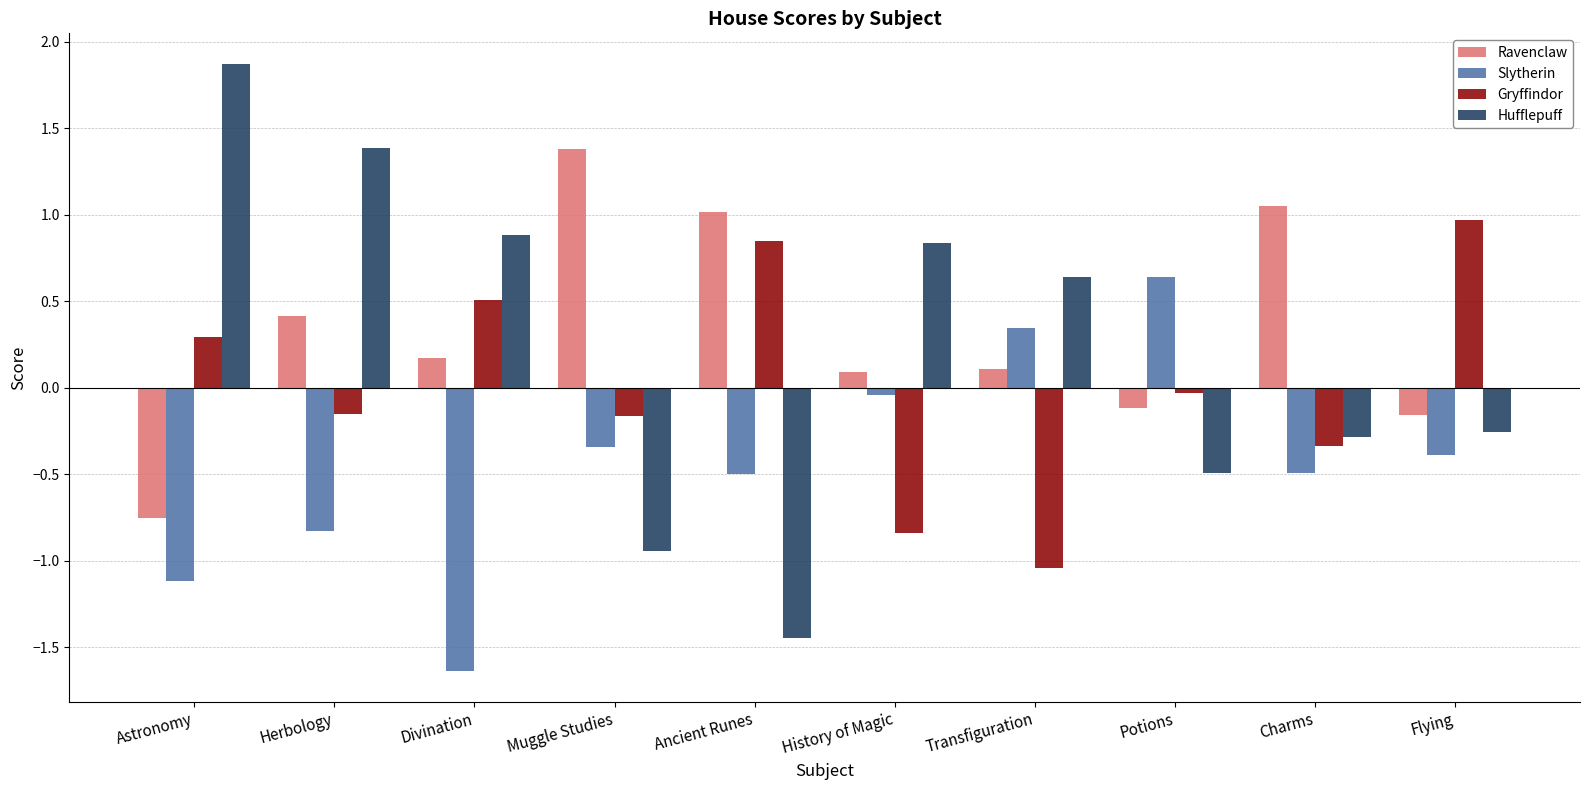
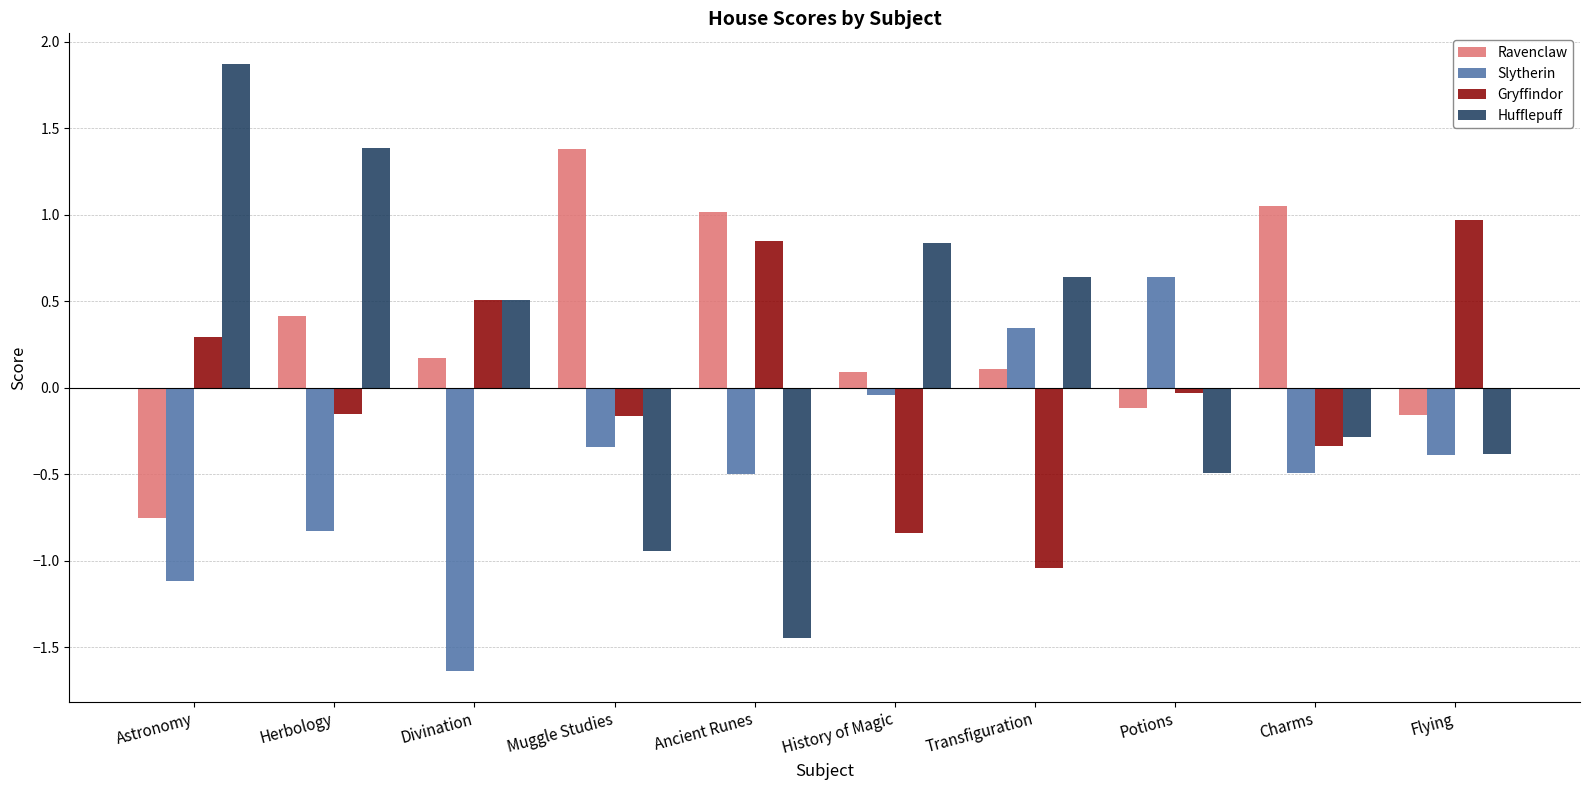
Hufflepuff, Divination: 0.88 -> 0.51
Hufflepuff, Flying: -0.26 -> -0.38
